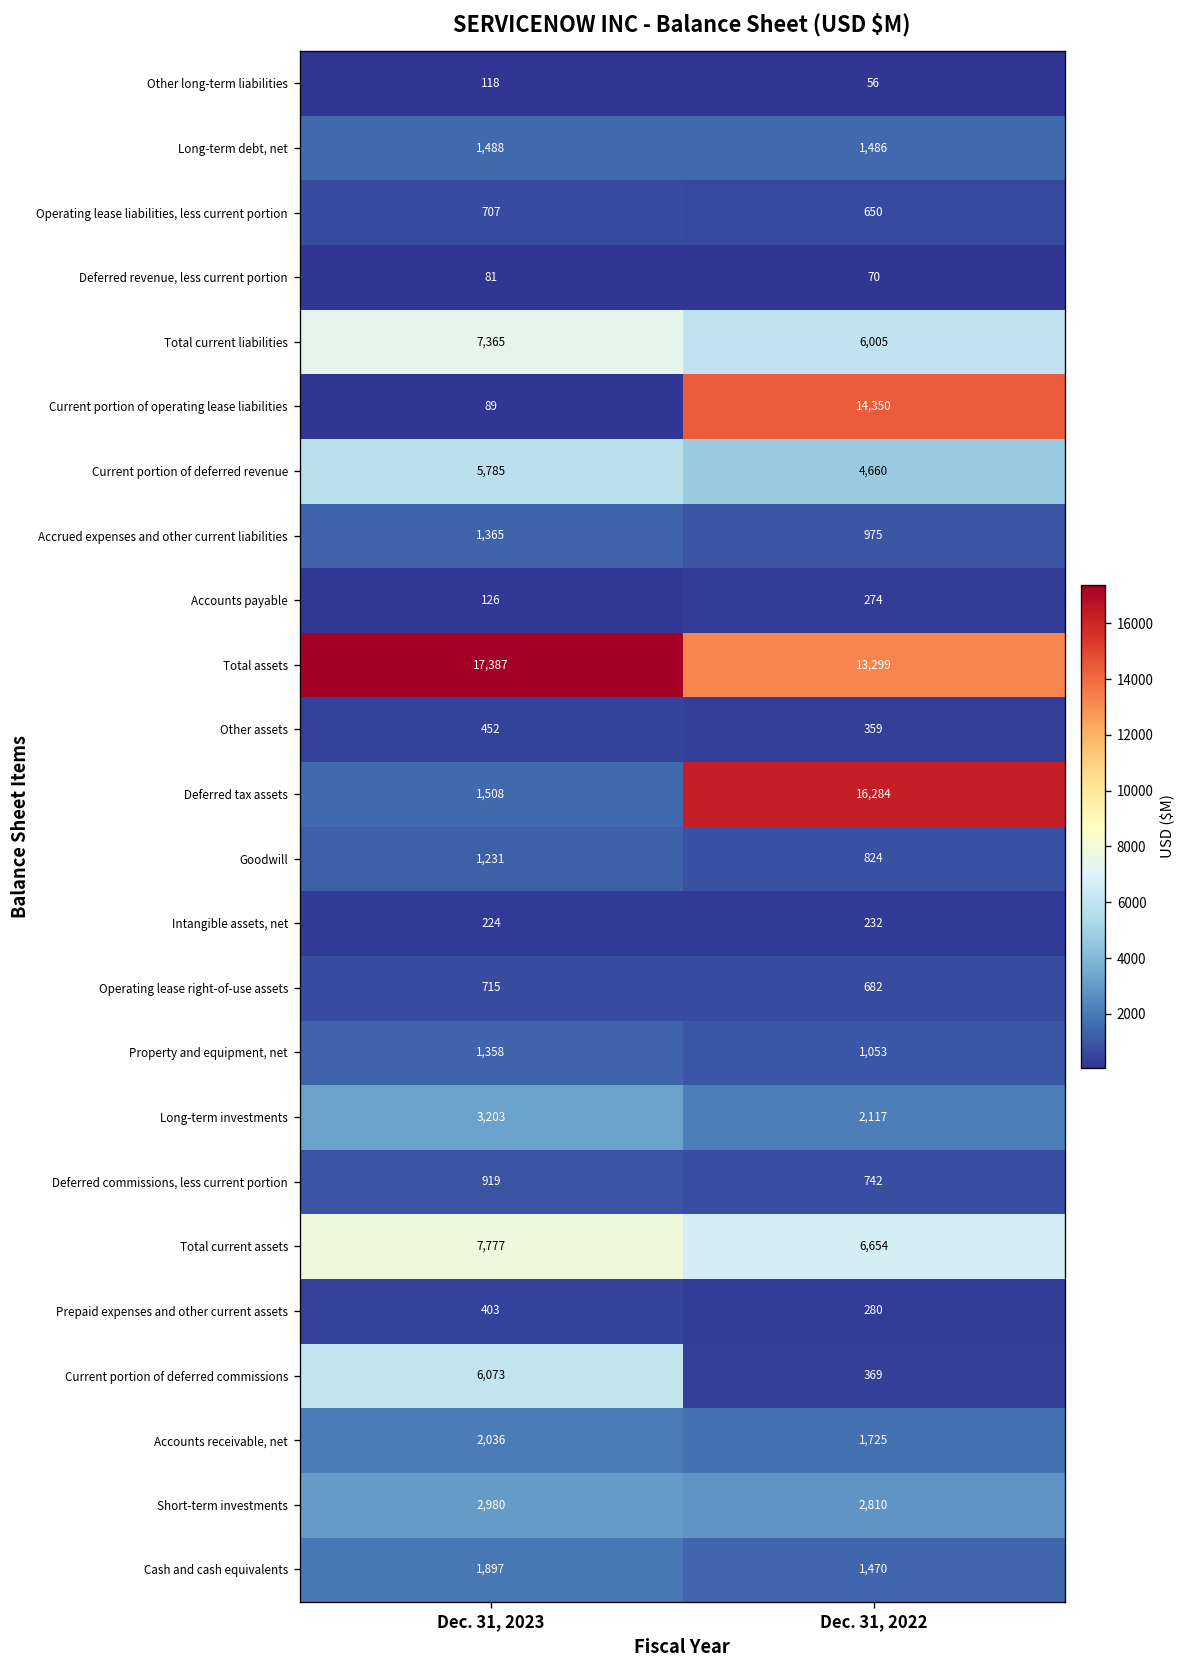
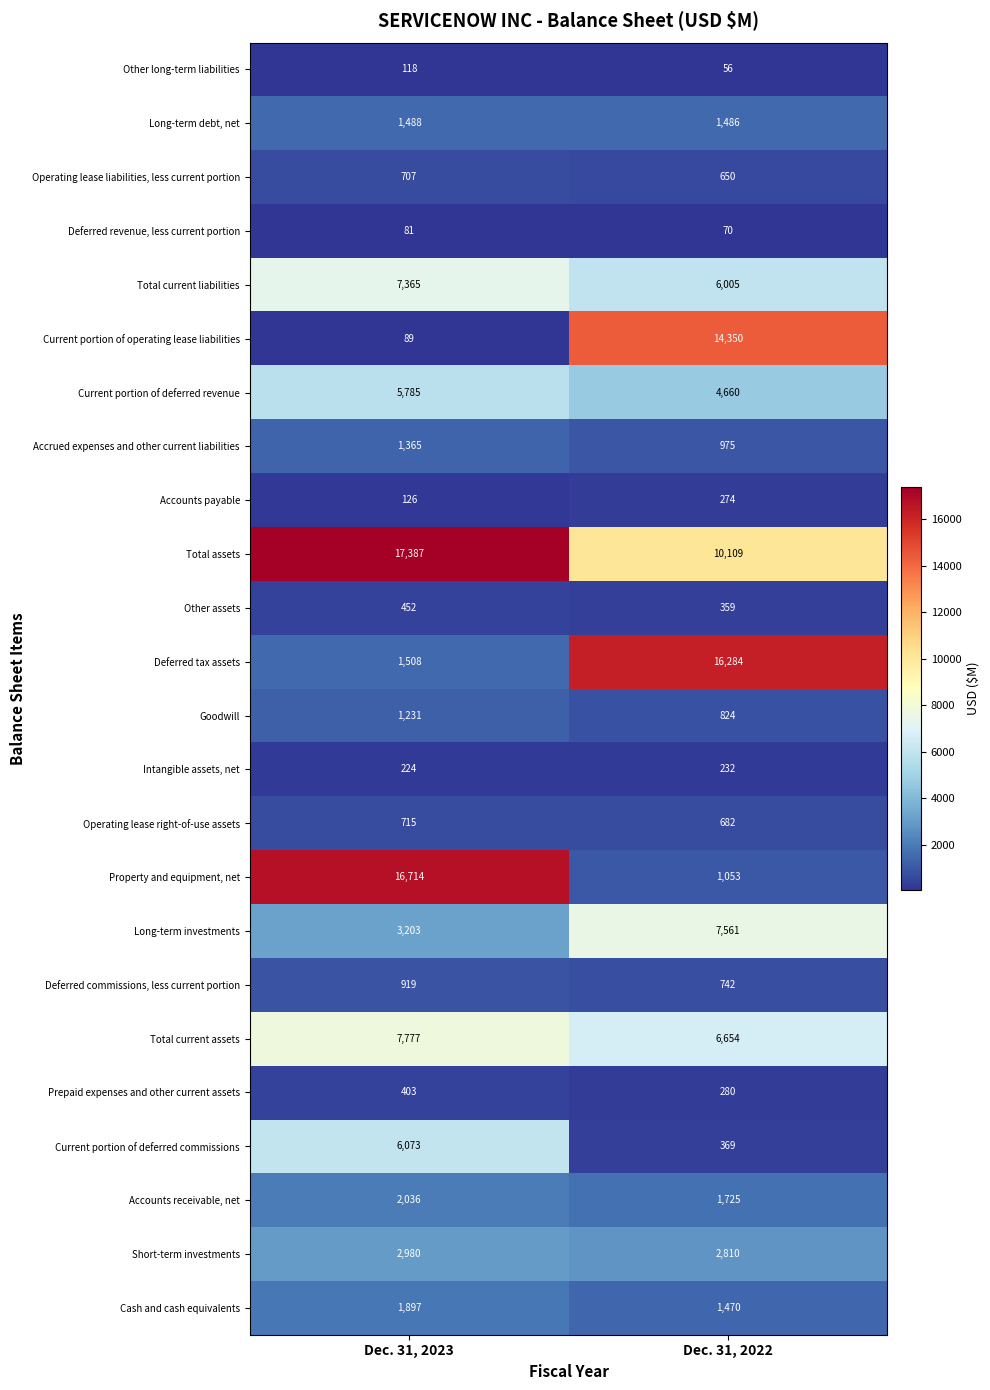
Total assets, Dec. 31, 2022: 13,299 -> 10,109
Property and equipment, net, Dec. 31, 2023: 1,358 -> 16,714
Long-term investments, Dec. 31, 2022: 2,117 -> 7,561
